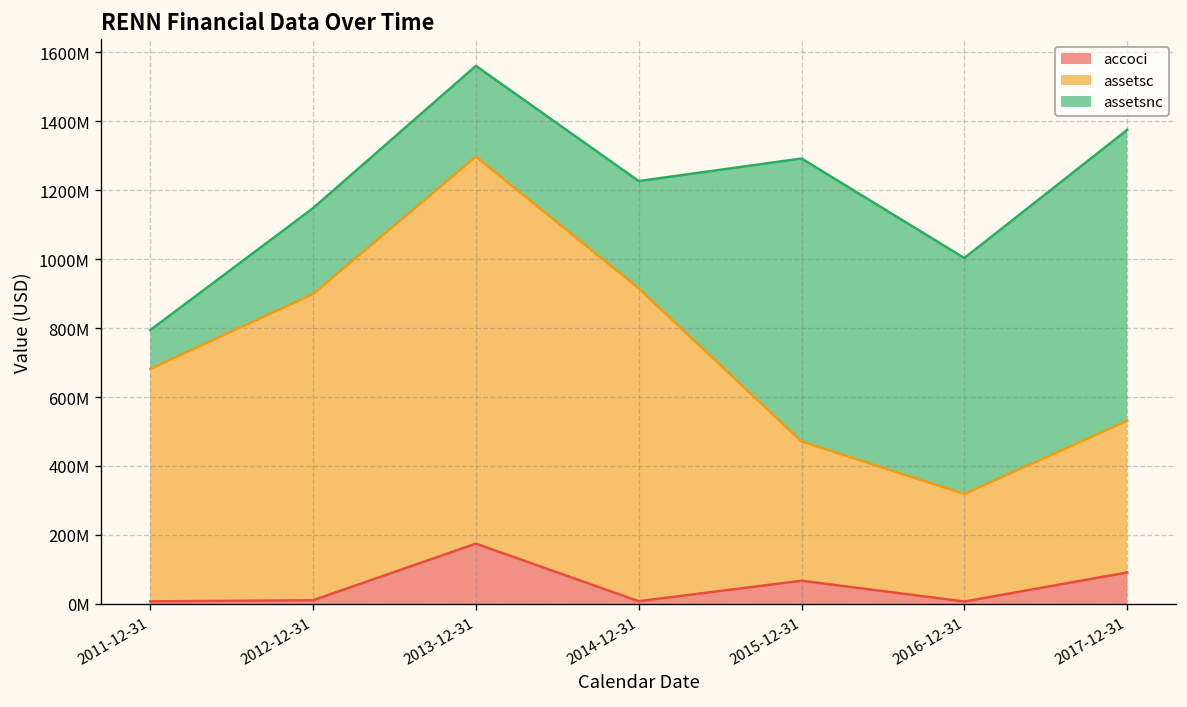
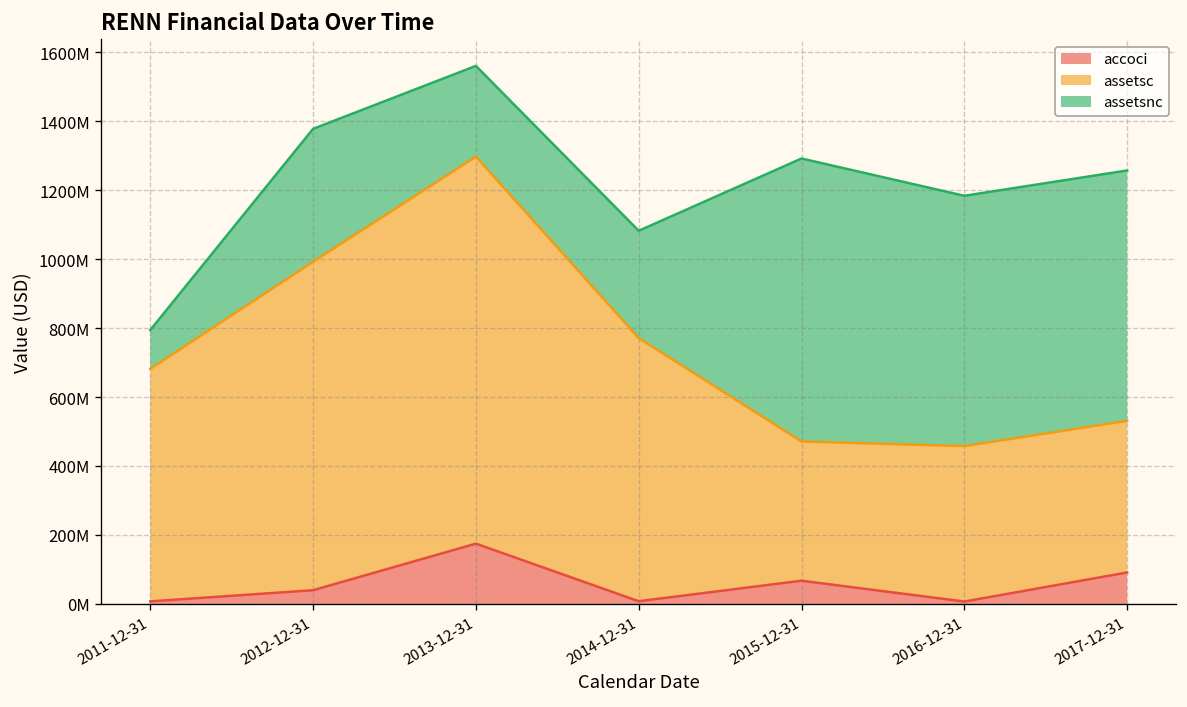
accoci, 2012-12-31: 10000000 -> 40000000
assetsc, 2012-12-31: 890000000 -> 950000000
assetsnc, 2012-12-31: 250000000 -> 390000000
assetsc, 2014-12-31: 910000000 -> 760000000
assetsc, 2016-12-31: 310000000 -> 450000000
assetsnc, 2016-12-31: 680000000 -> 730000000
assetsnc, 2017-12-31: 840000000 -> 730000000
